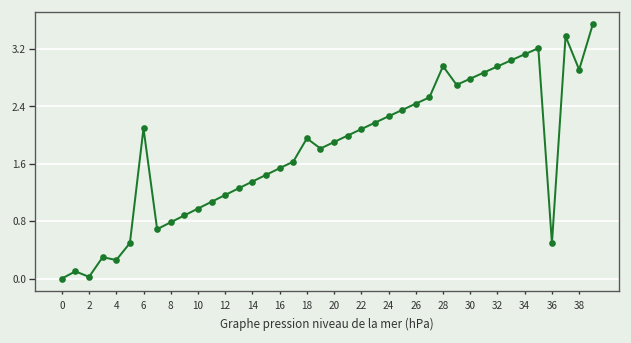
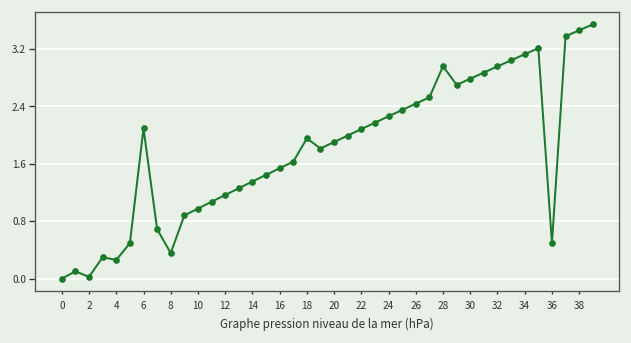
8: 0.8 -> 0.4
38: 2.9 -> 3.5
